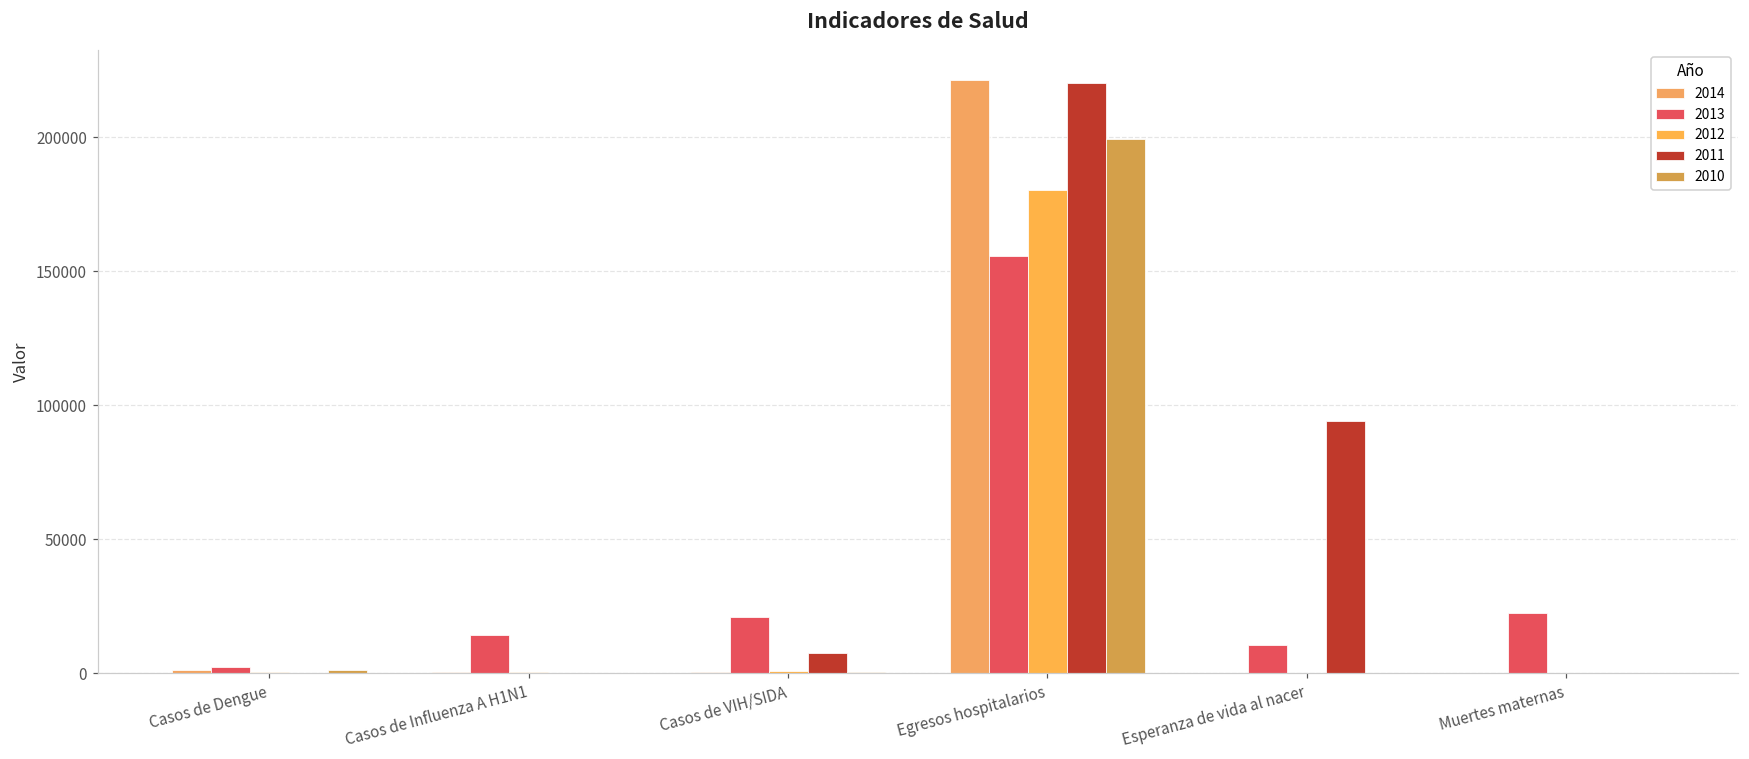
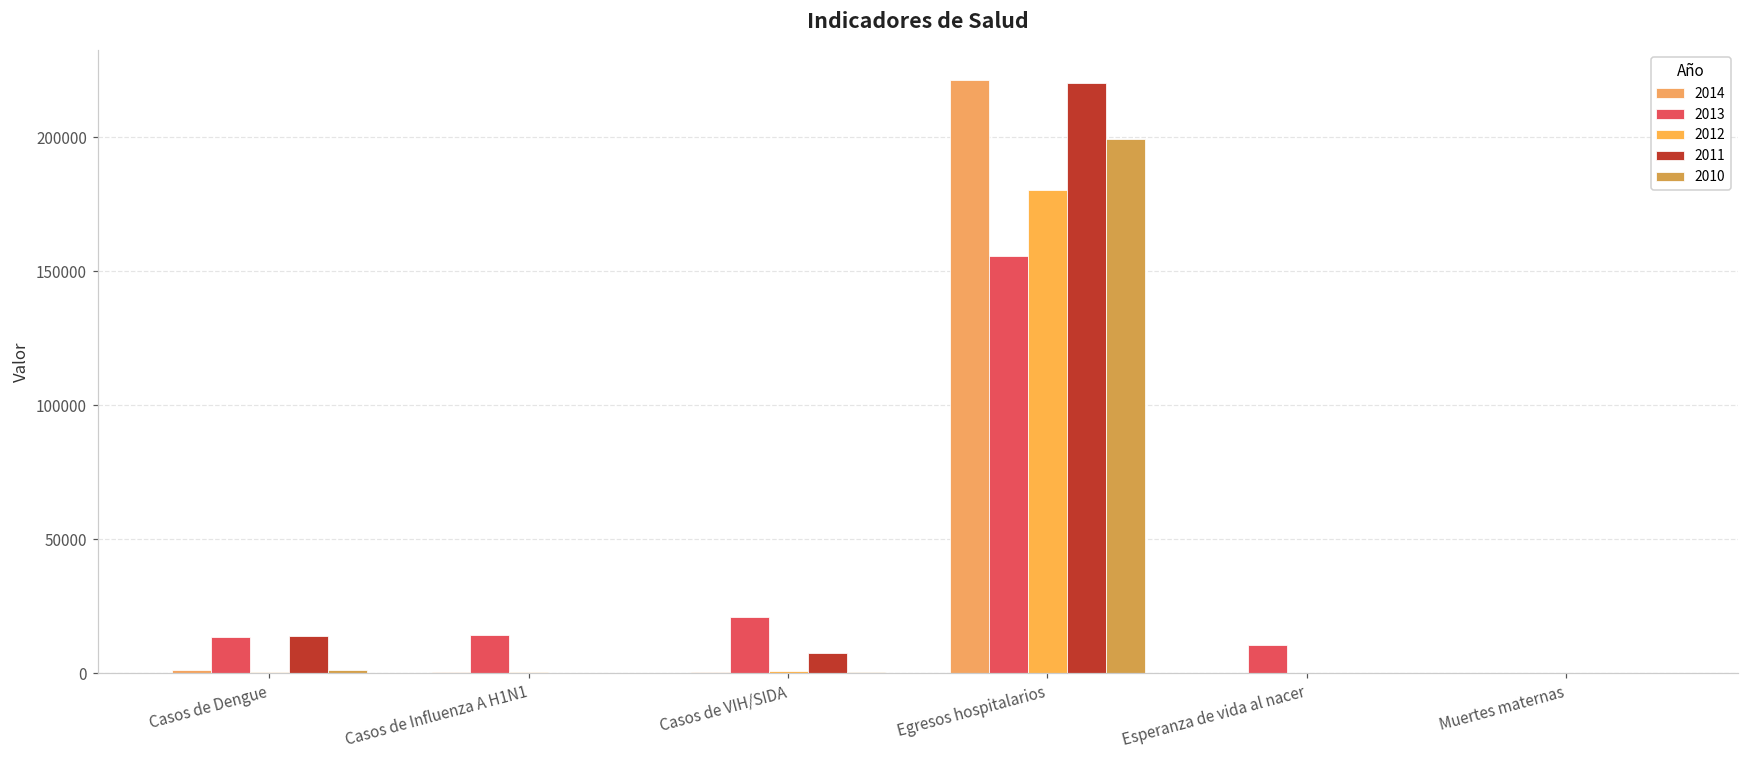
2013, Casos de Dengue: 3000 -> 14000
2011, Casos de Dengue: 0 -> 14000
2011, Esperanza de vida al nacer: 94000 -> 0
2013, Muertes maternas: 23000 -> 0
